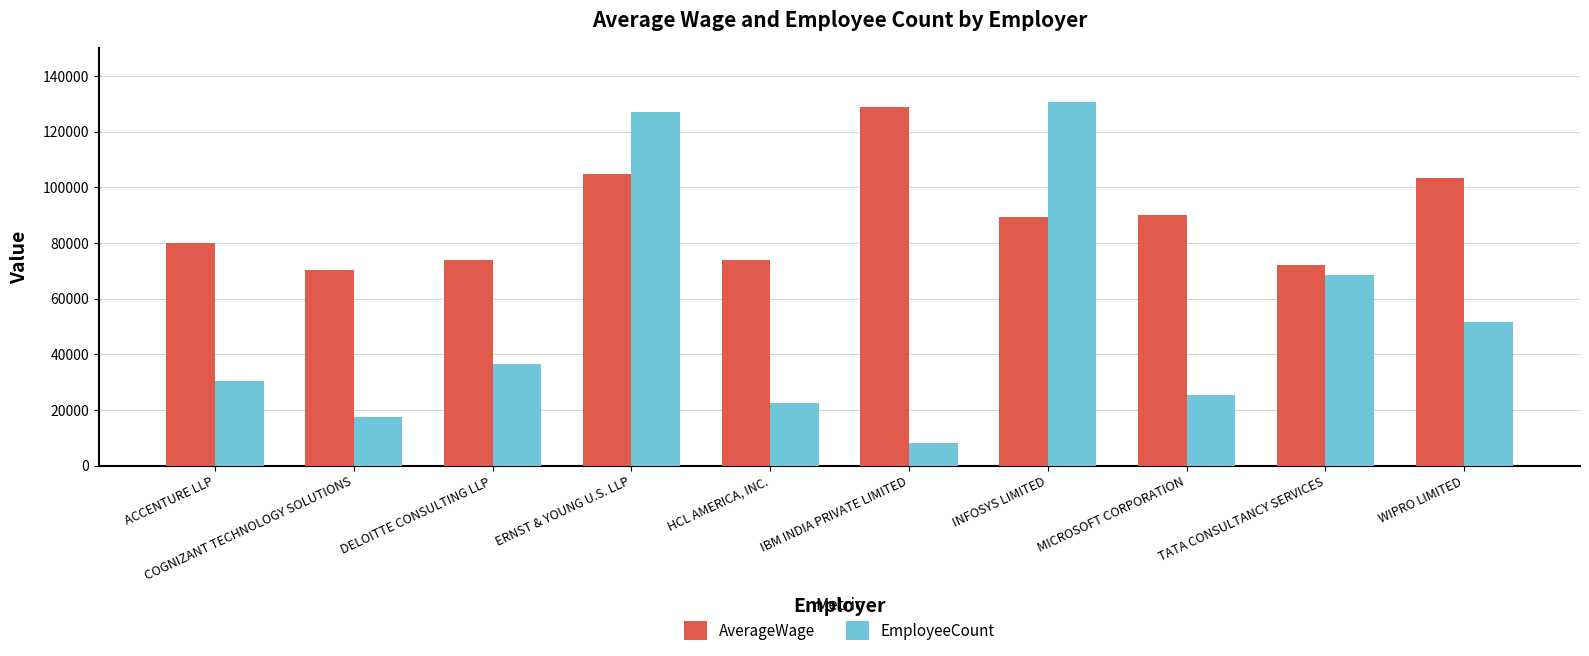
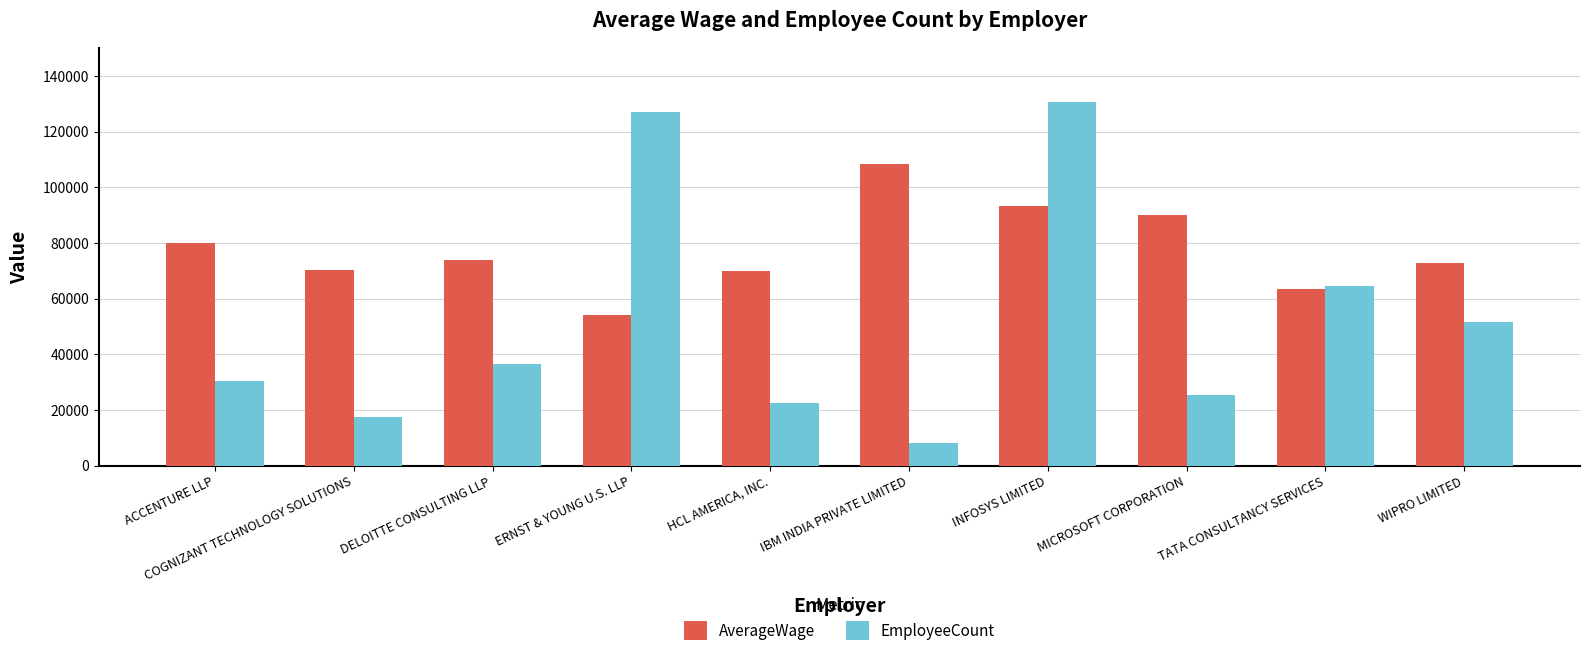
AverageWage, ERNST & YOUNG U.S. LLP: 105000 -> 54000
AverageWage, HCL AMERICA, INC.: 74000 -> 70000
AverageWage, IBM INDIA PRIVATE LIMITED: 129000 -> 108000
AverageWage, INFOSYS LIMITED: 89000 -> 93000
AverageWage, TATA CONSULTANCY SERVICES: 72000 -> 64000
EmployeeCount, TATA CONSULTANCY SERVICES: 68000 -> 65000
AverageWage, WIPRO LIMITED: 104000 -> 73000
